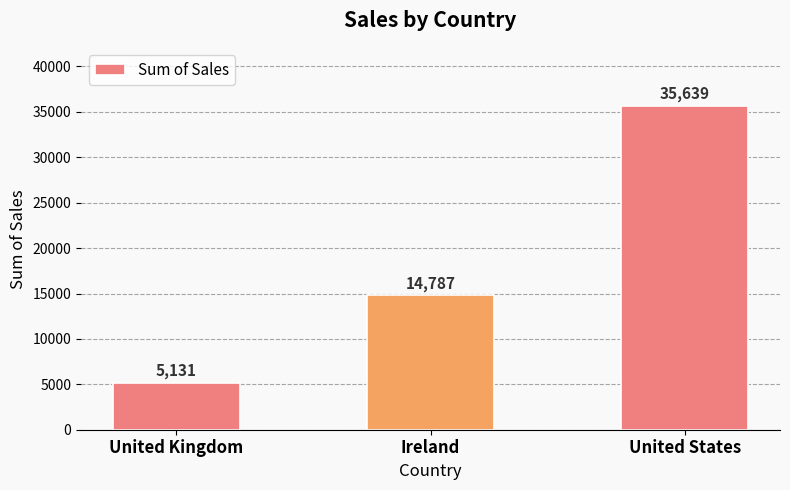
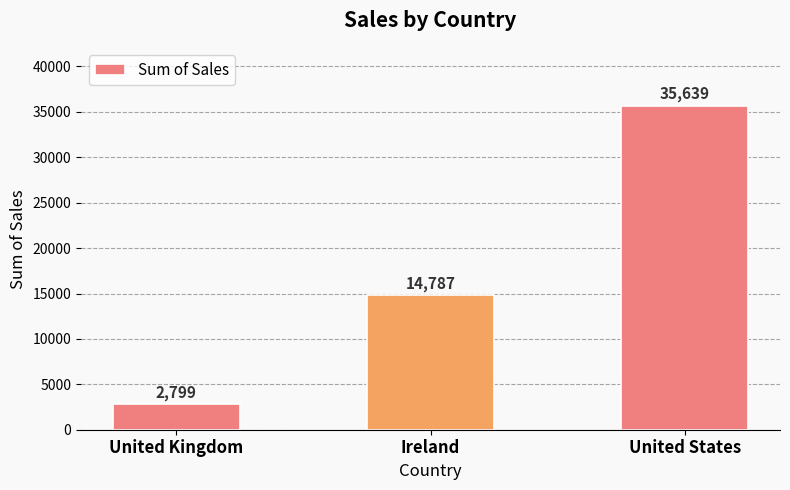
United Kingdom: 5,131 -> 2,799
